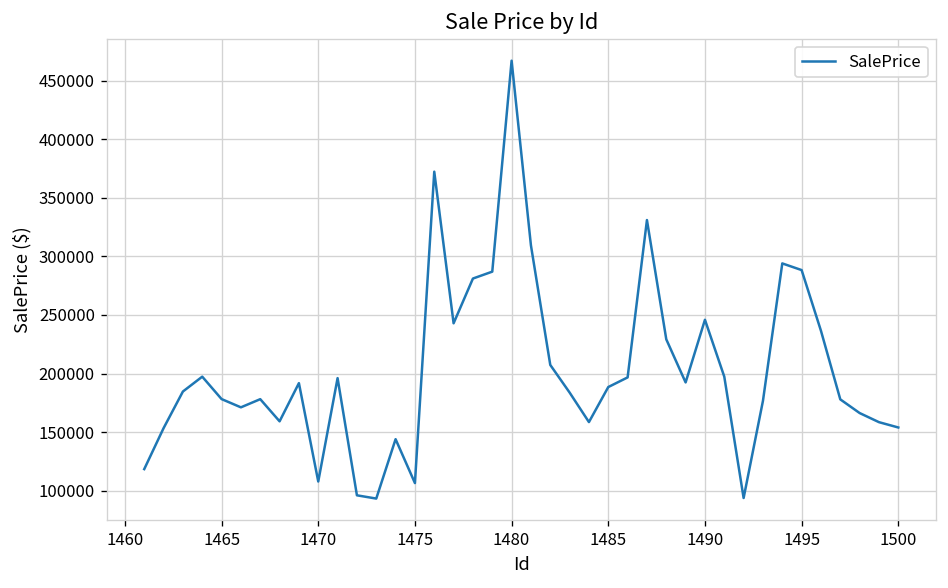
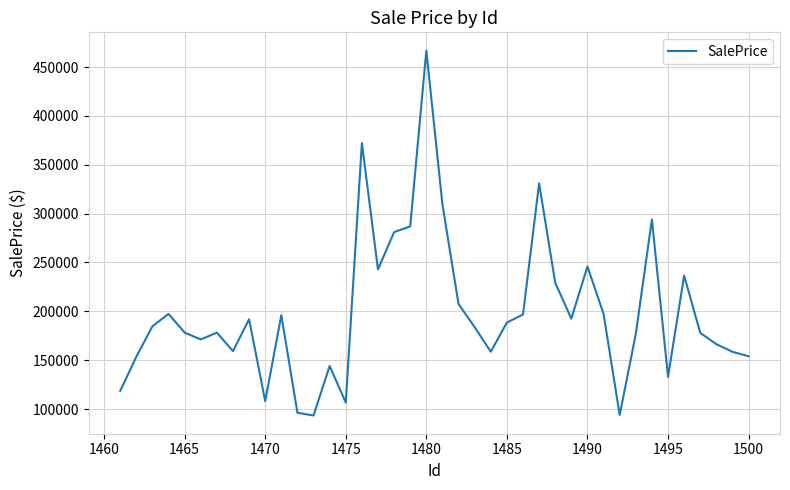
1495: 290000 -> 130000
